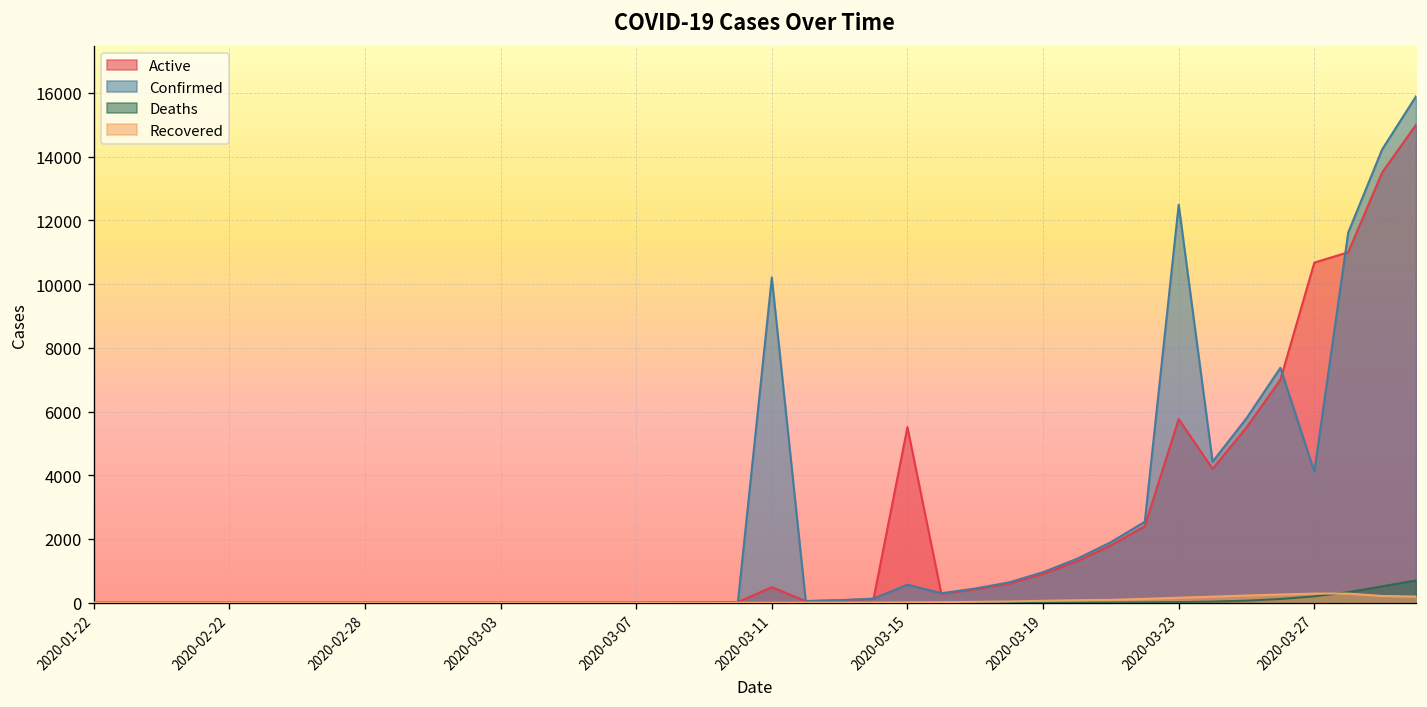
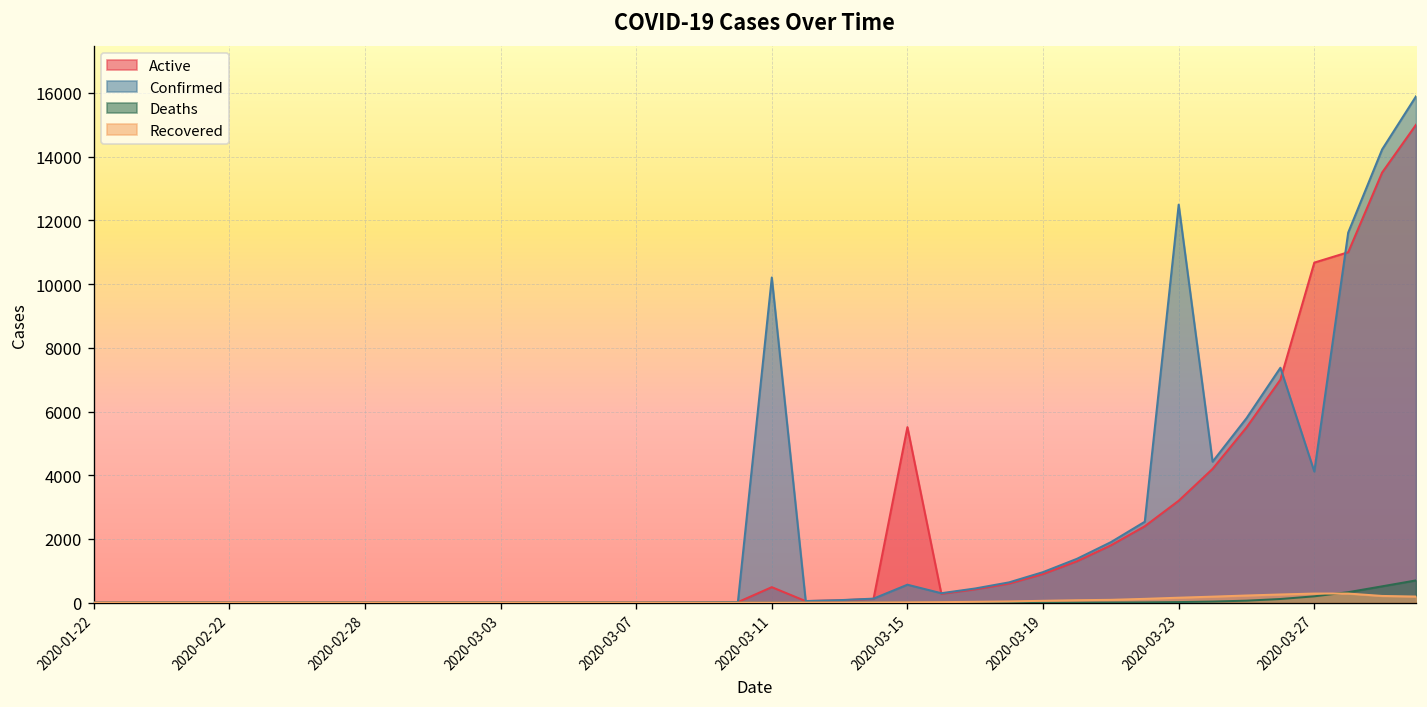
Active, 2020-03-23: 5800 -> 3200
